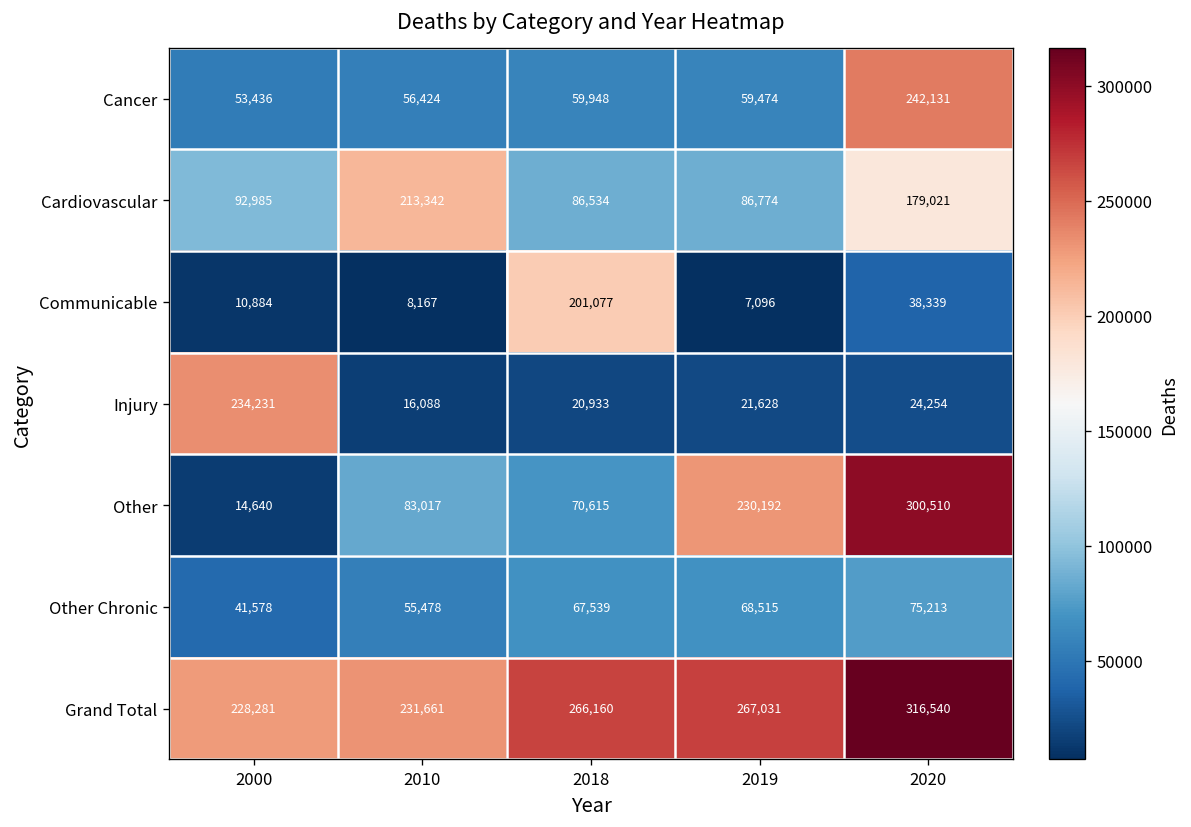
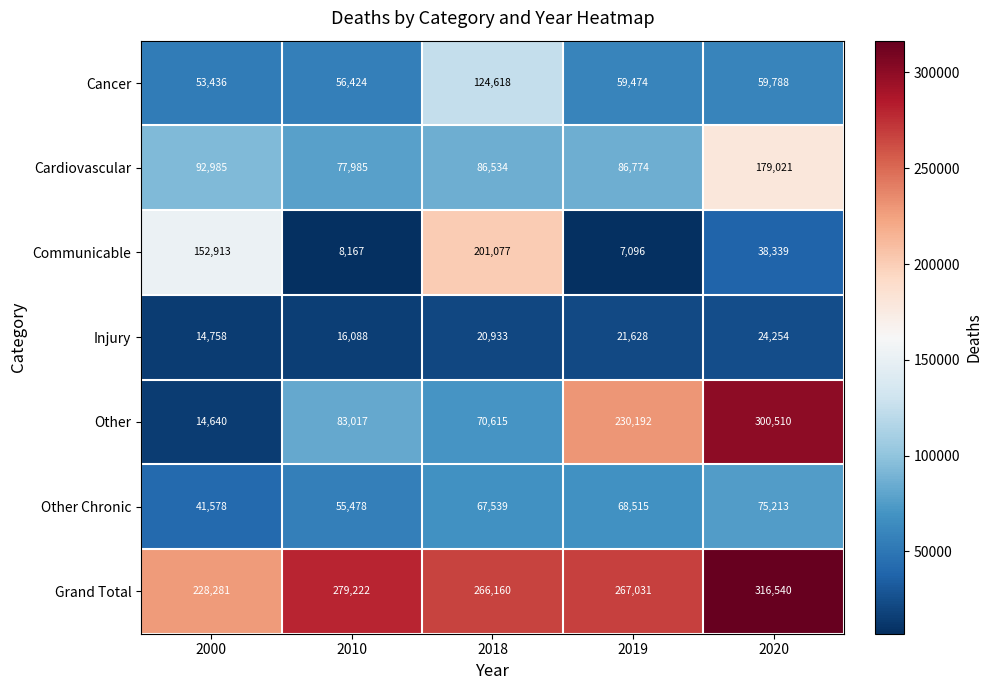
Cancer, 2018: 59,948 -> 124,618
Cancer, 2020: 242,131 -> 59,788
Cardiovascular, 2010: 213,342 -> 77,985
Communicable, 2000: 10,884 -> 152,913
Injury, 2000: 234,231 -> 14,758
Grand Total, 2010: 231,661 -> 279,222
